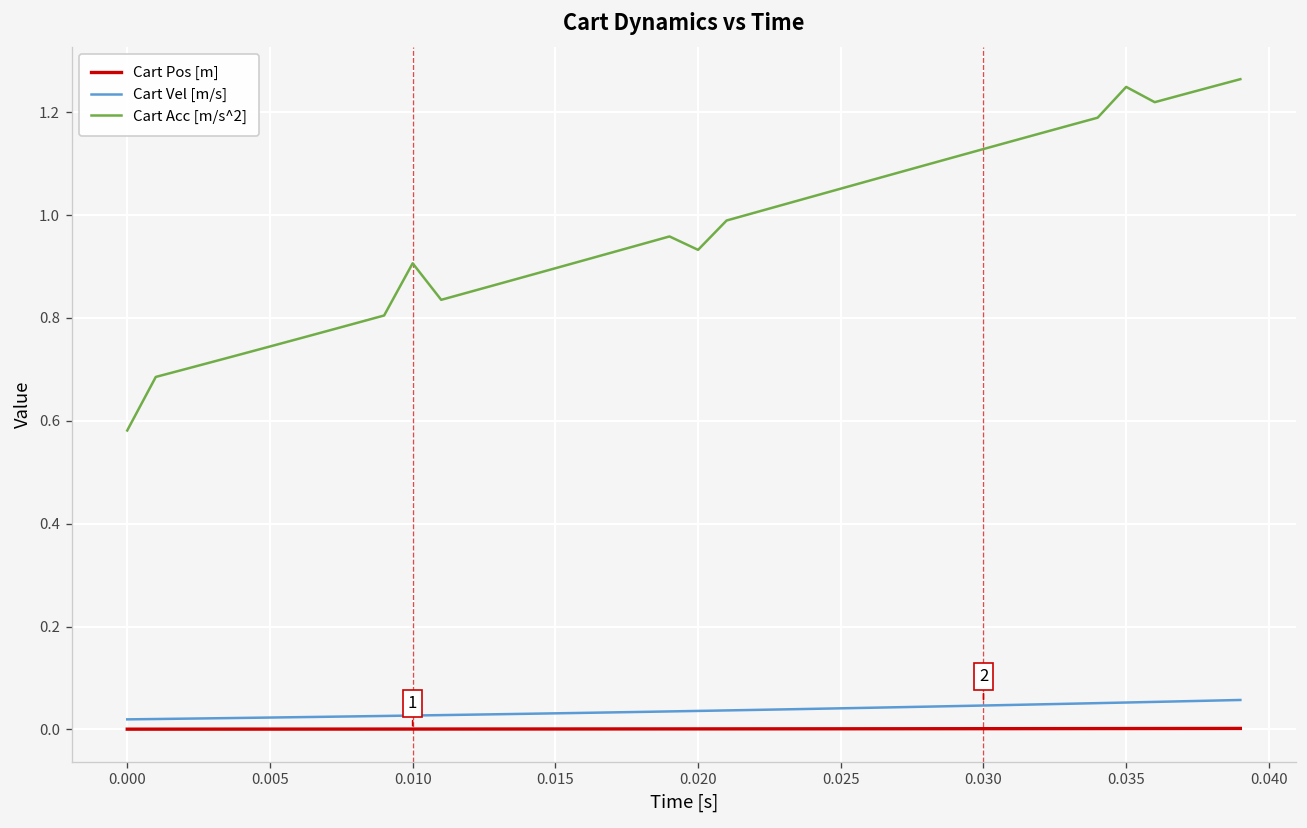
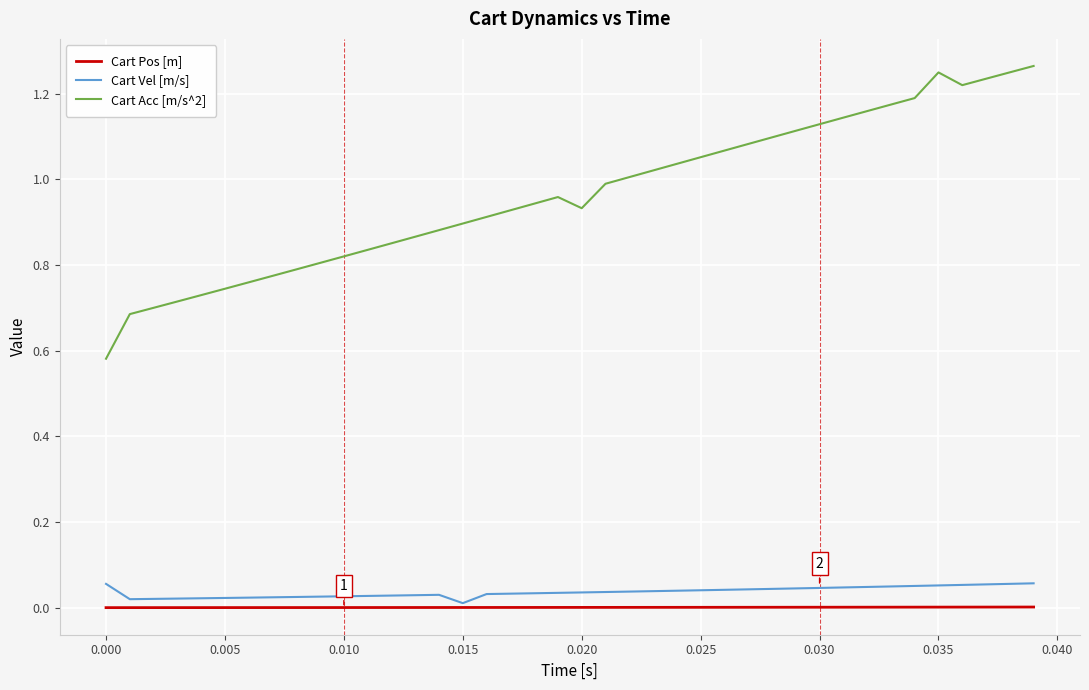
Cart Vel [m/s], 0.000: 0.02 -> 0.06
Cart Acc [m/s^2], 0.010: 0.91 -> 0.82
Cart Vel [m/s], 0.015: 0.03 -> 0.01
